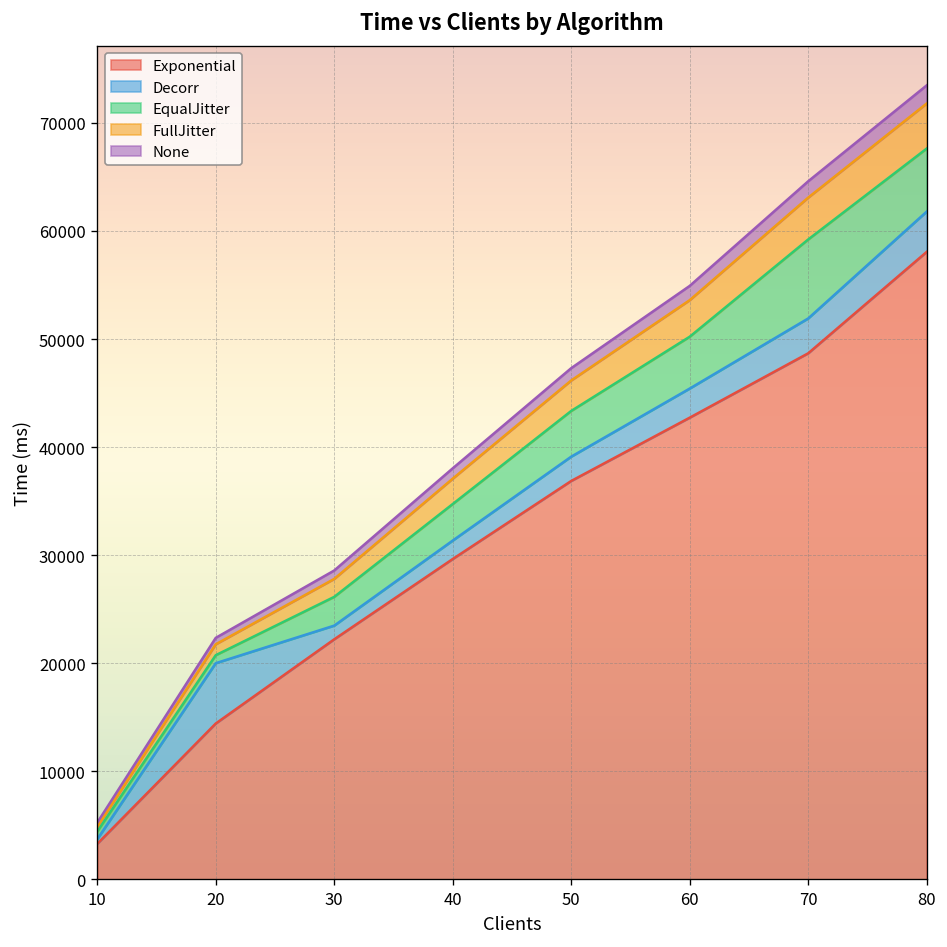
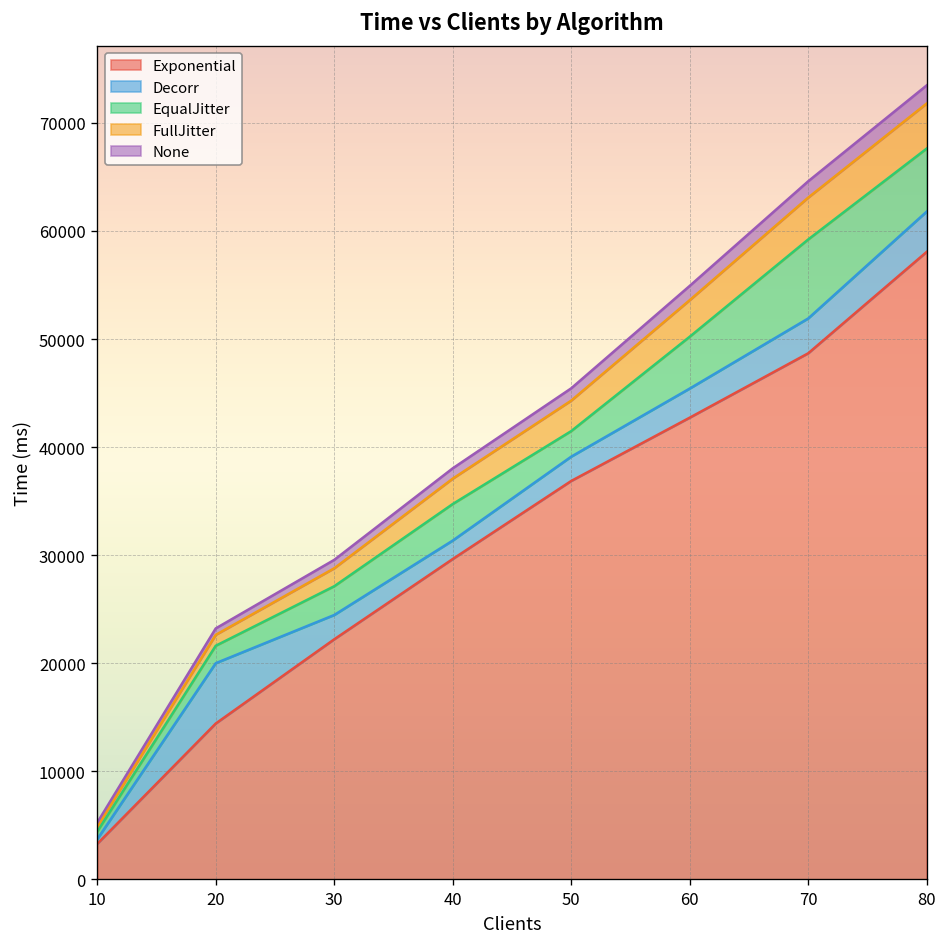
EqualJitter, 20: 1000 -> 2000
Decorr, 30: 1000 -> 2000
EqualJitter, 50: 4000 -> 2000
